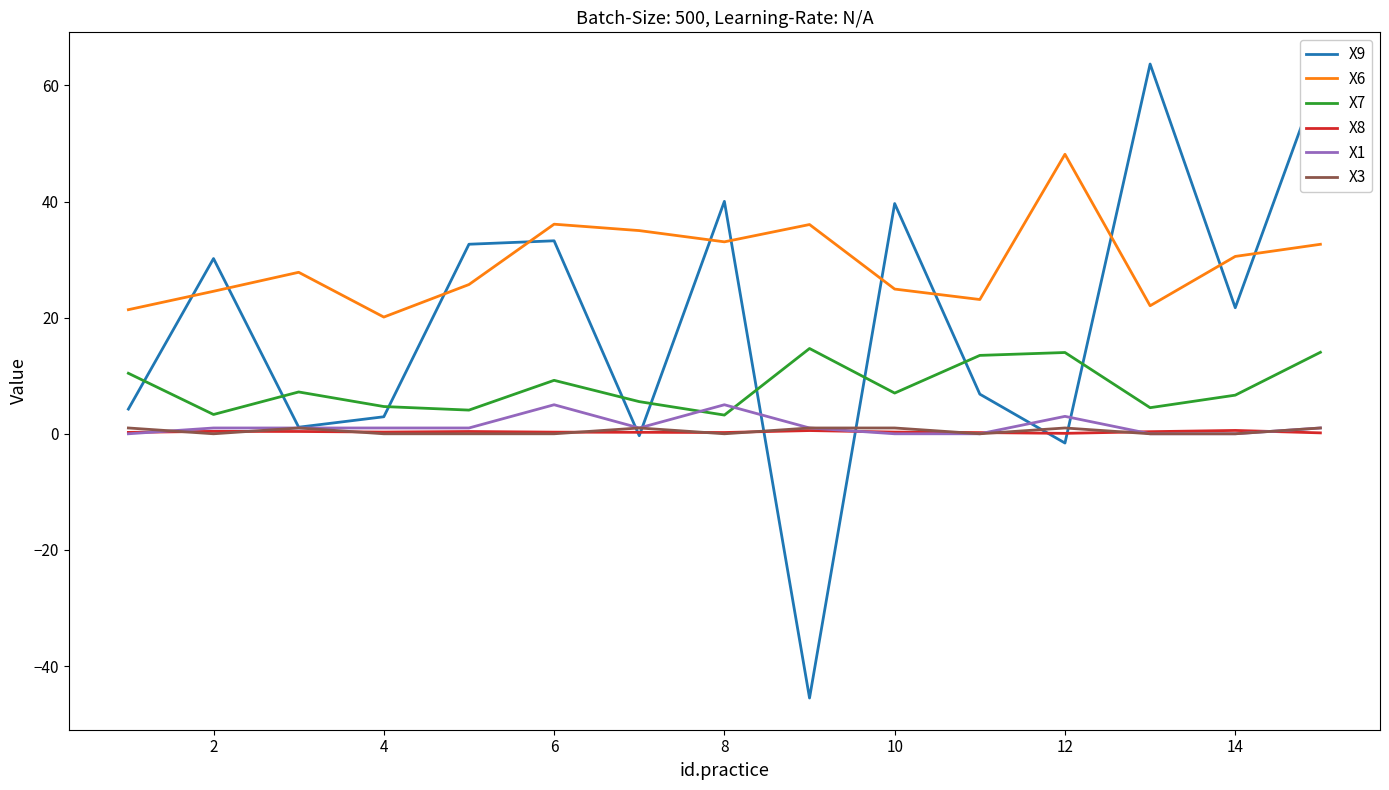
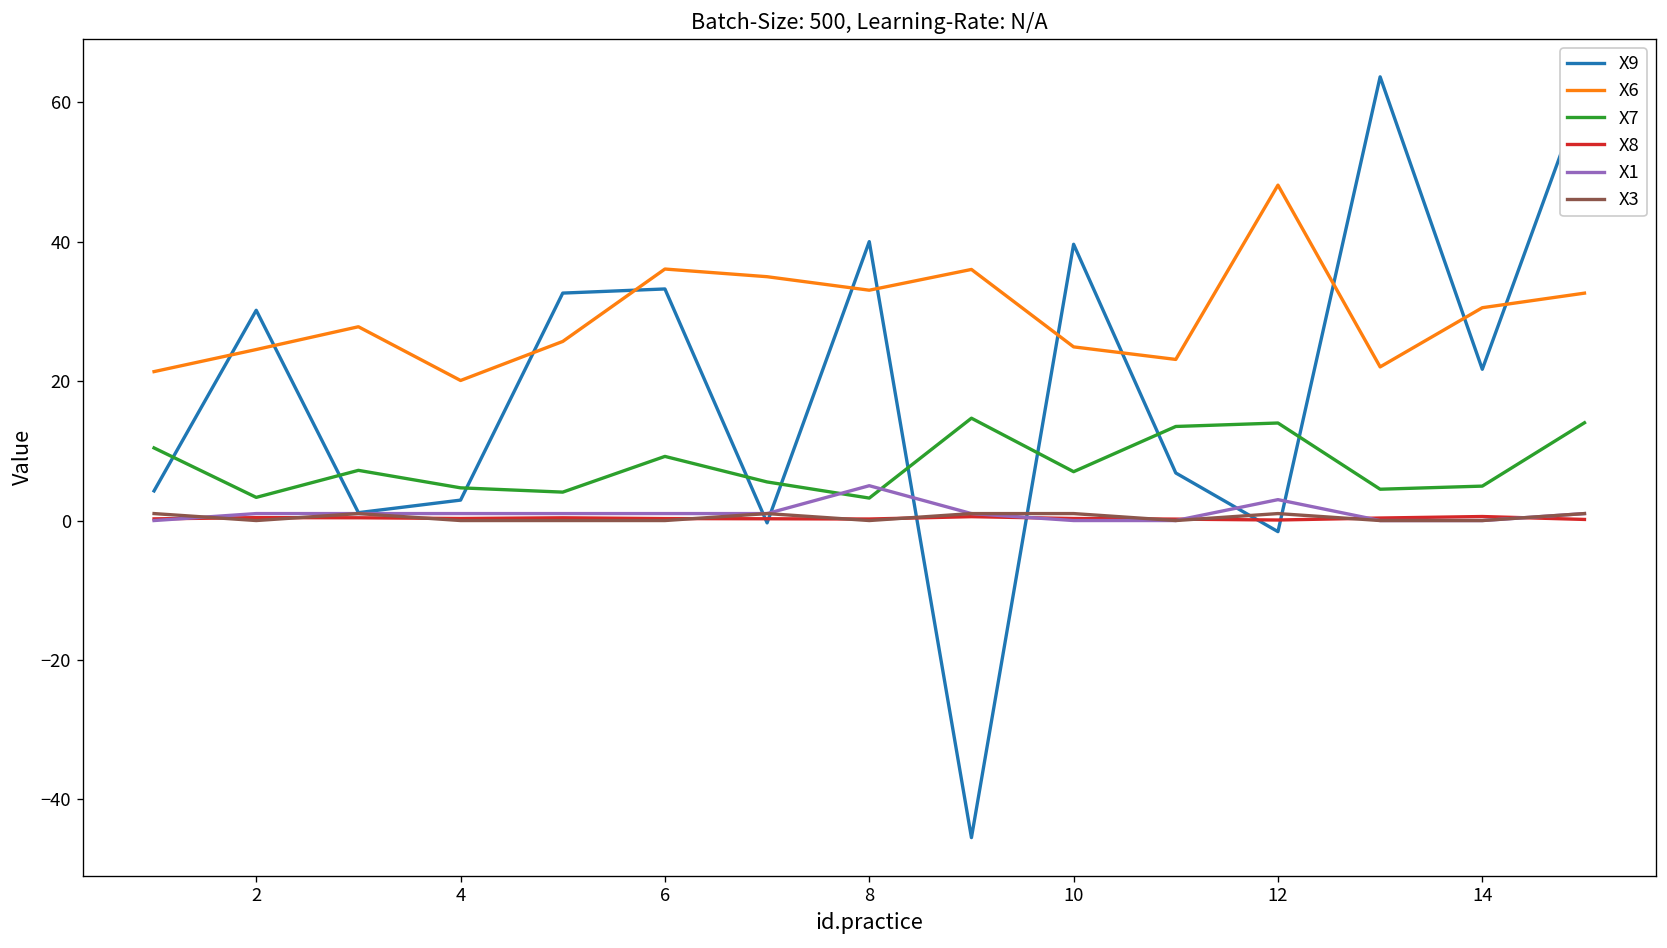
X1, 6: 5 -> 1
X7, 14: 7 -> 5
